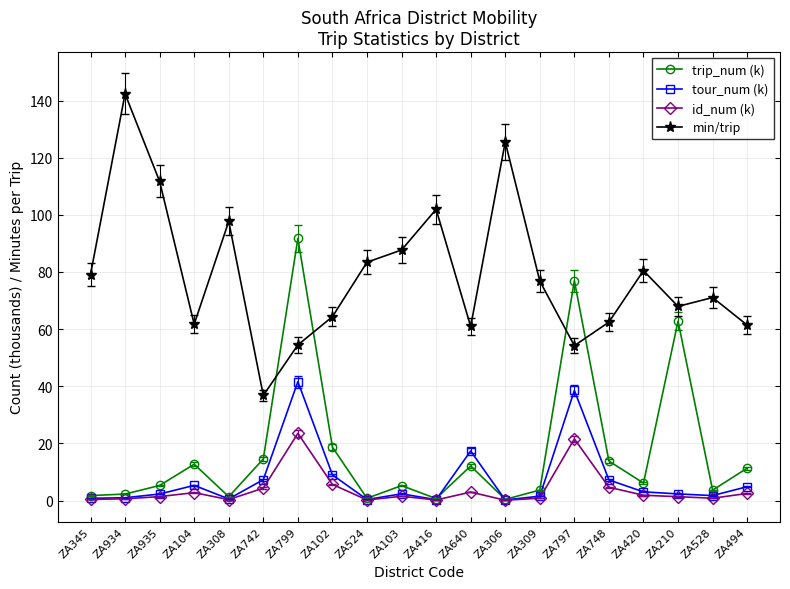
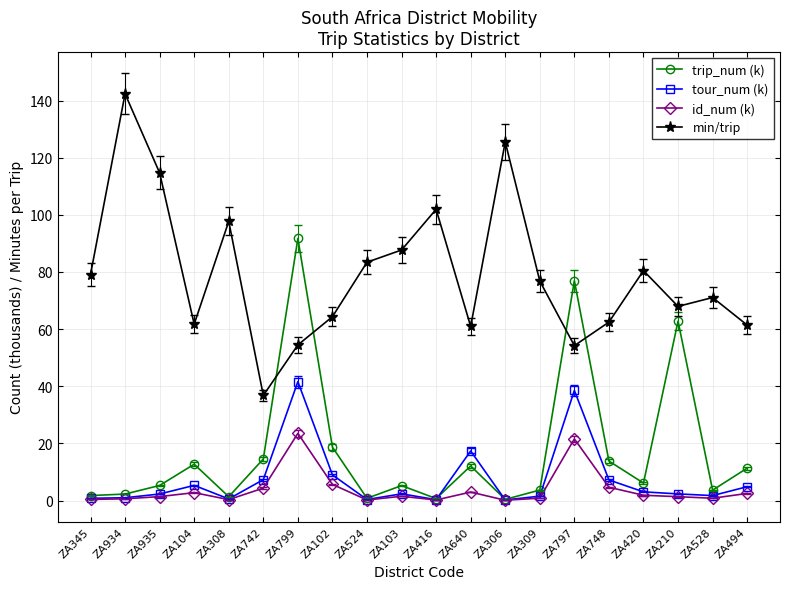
min/trip, ZA935: 112 -> 115
